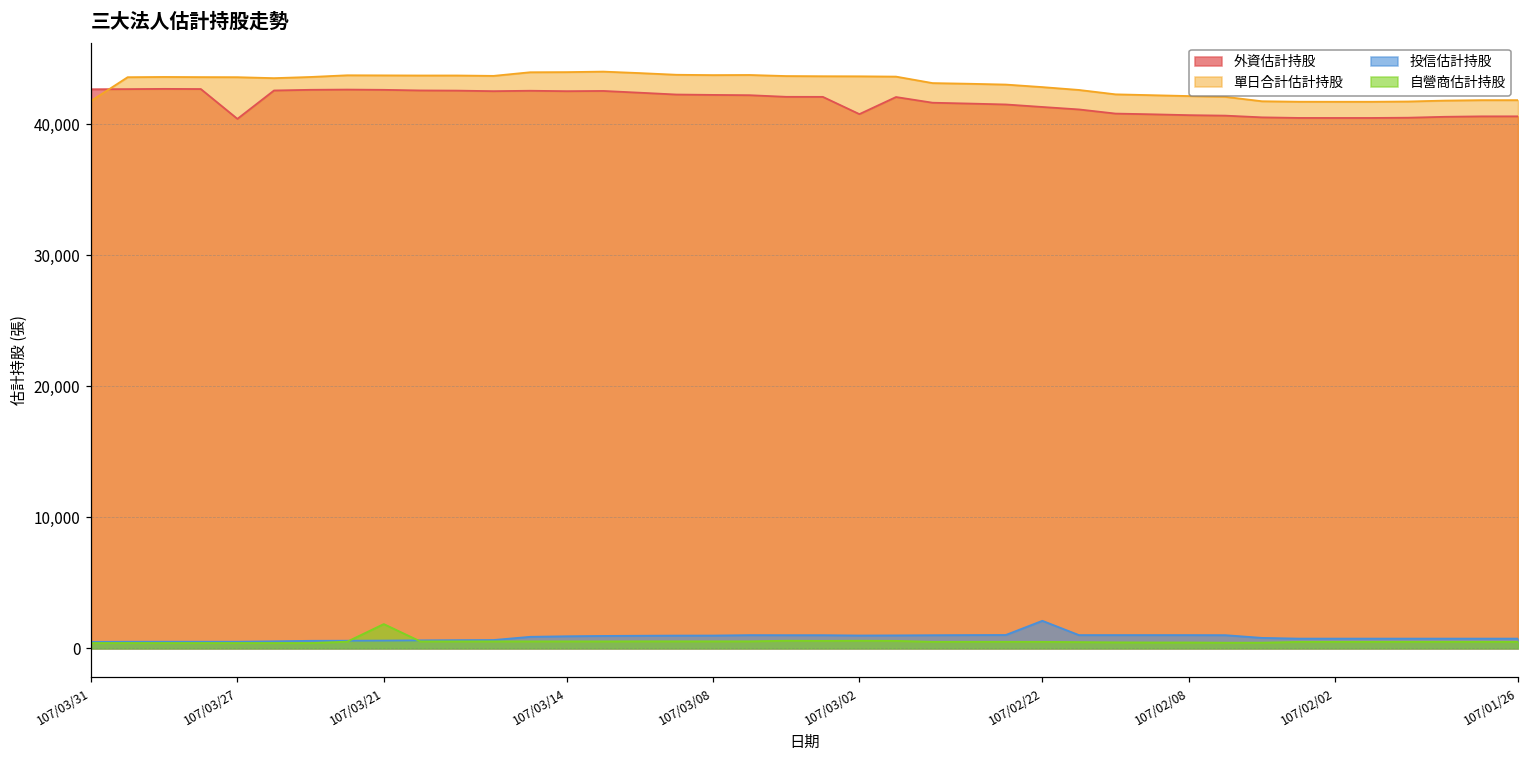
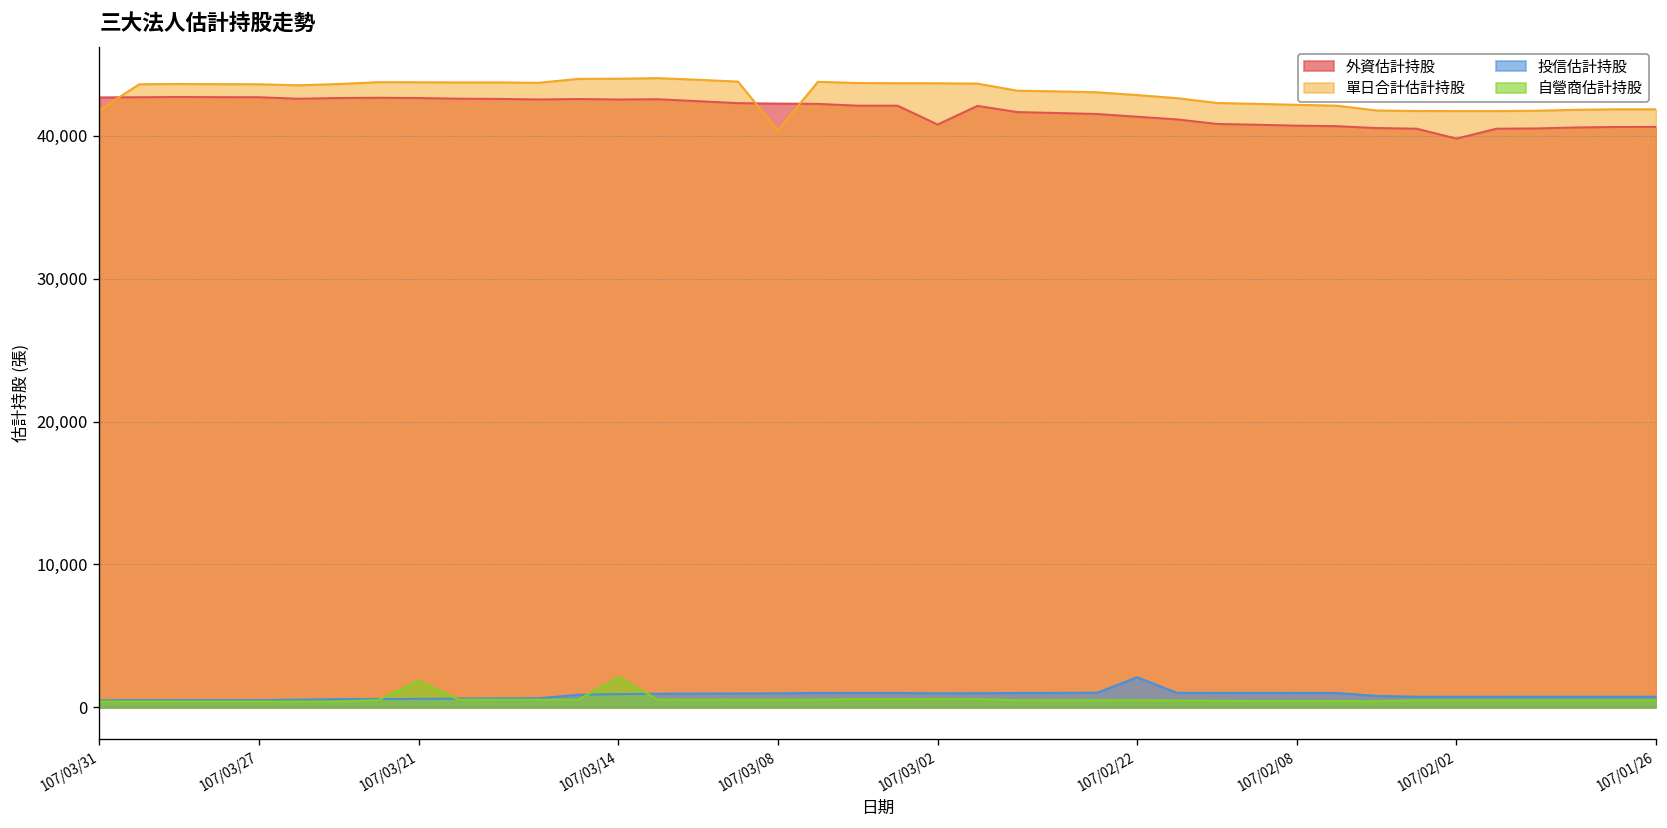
外資估計持股, 107/03/27: 40,400 -> 42,700
自營商估計持股, 107/03/14: 500 -> 2,100
單日合計估計持股, 107/03/08: 43,800 -> 40,400
外資估計持股, 107/02/02: 40,500 -> 39,800
